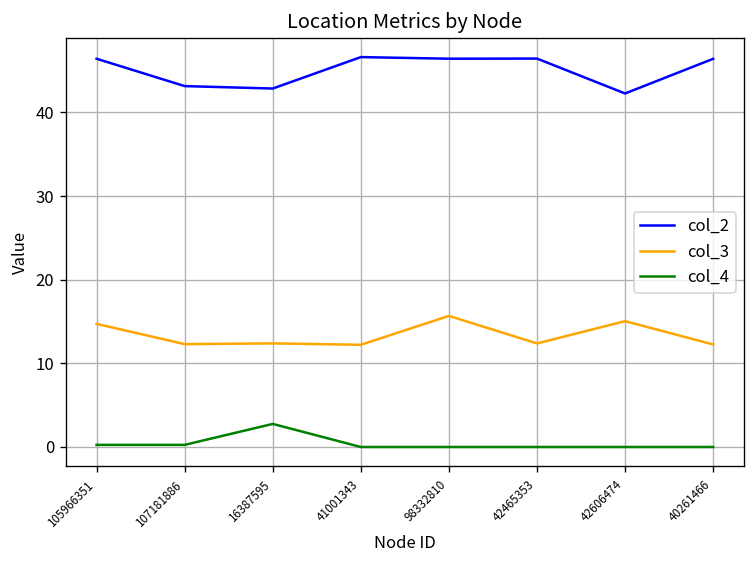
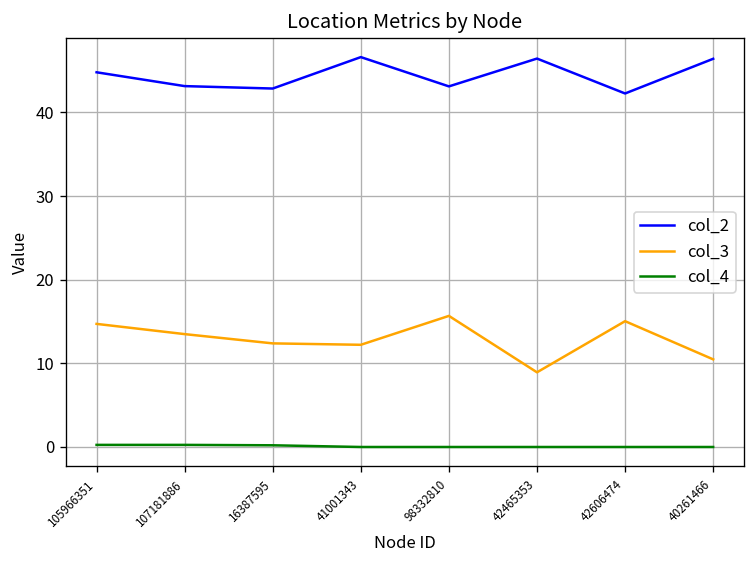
col_2, 105966351: 46 -> 45
col_3, 107181886: 12 -> 13
col_4, 16387595: 3 -> 0
col_2, 98332810: 46 -> 43
col_3, 42465353: 12 -> 9
col_3, 40261466: 12 -> 10
